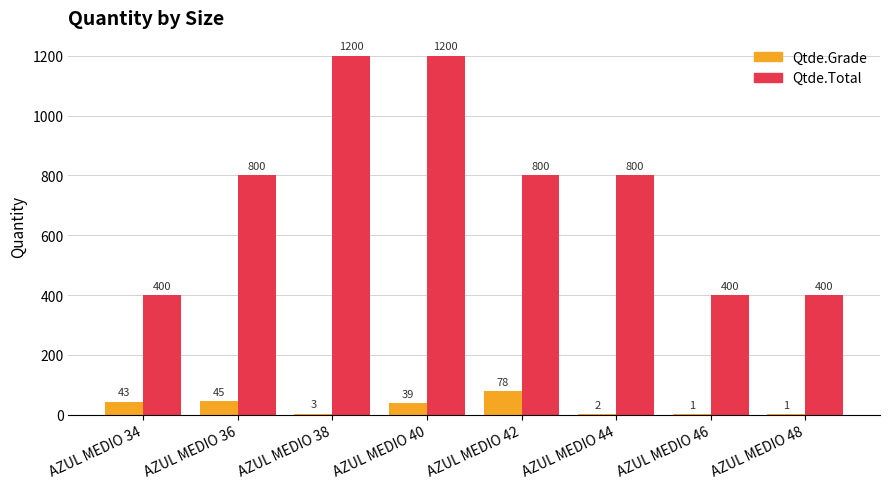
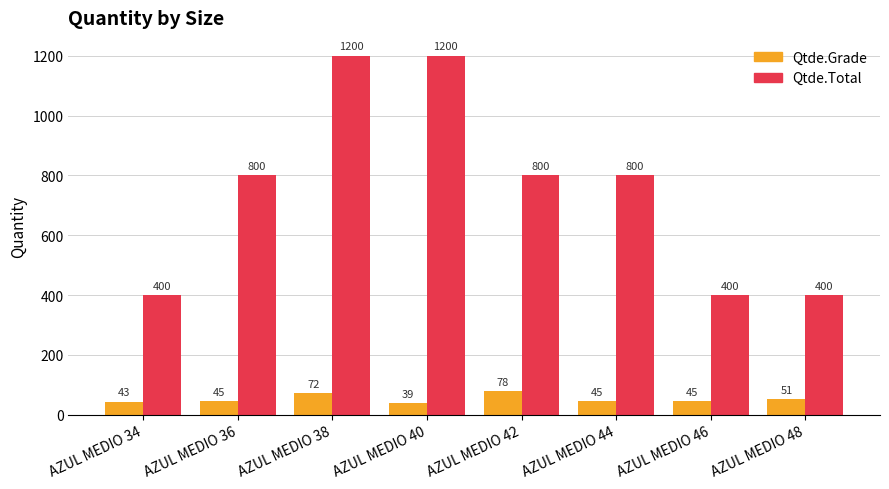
Qtde.Grade, AZUL MEDIO 38: 3 -> 72
Qtde.Grade, AZUL MEDIO 44: 2 -> 45
Qtde.Grade, AZUL MEDIO 46: 1 -> 45
Qtde.Grade, AZUL MEDIO 48: 1 -> 51
